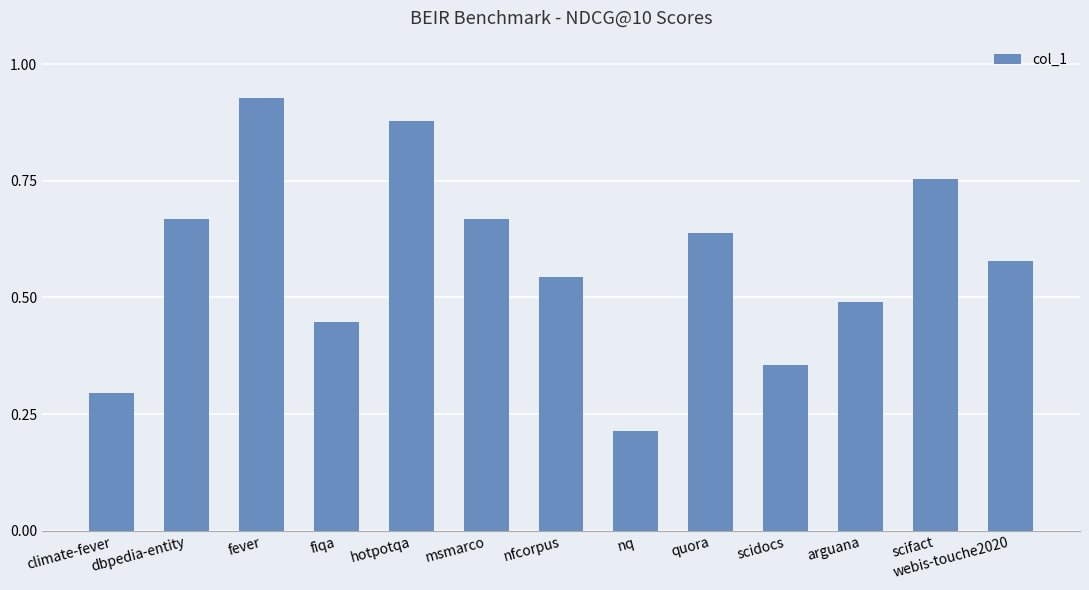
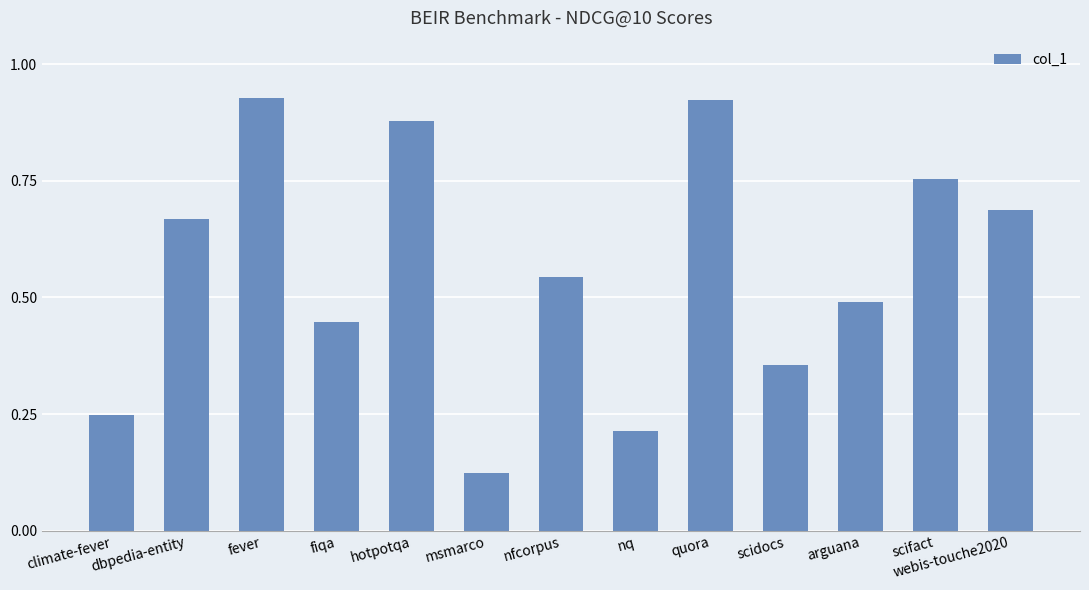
climate-fever: 0.30 -> 0.25
msmarco: 0.67 -> 0.12
quora: 0.64 -> 0.92
webis-touche2020: 0.58 -> 0.69
